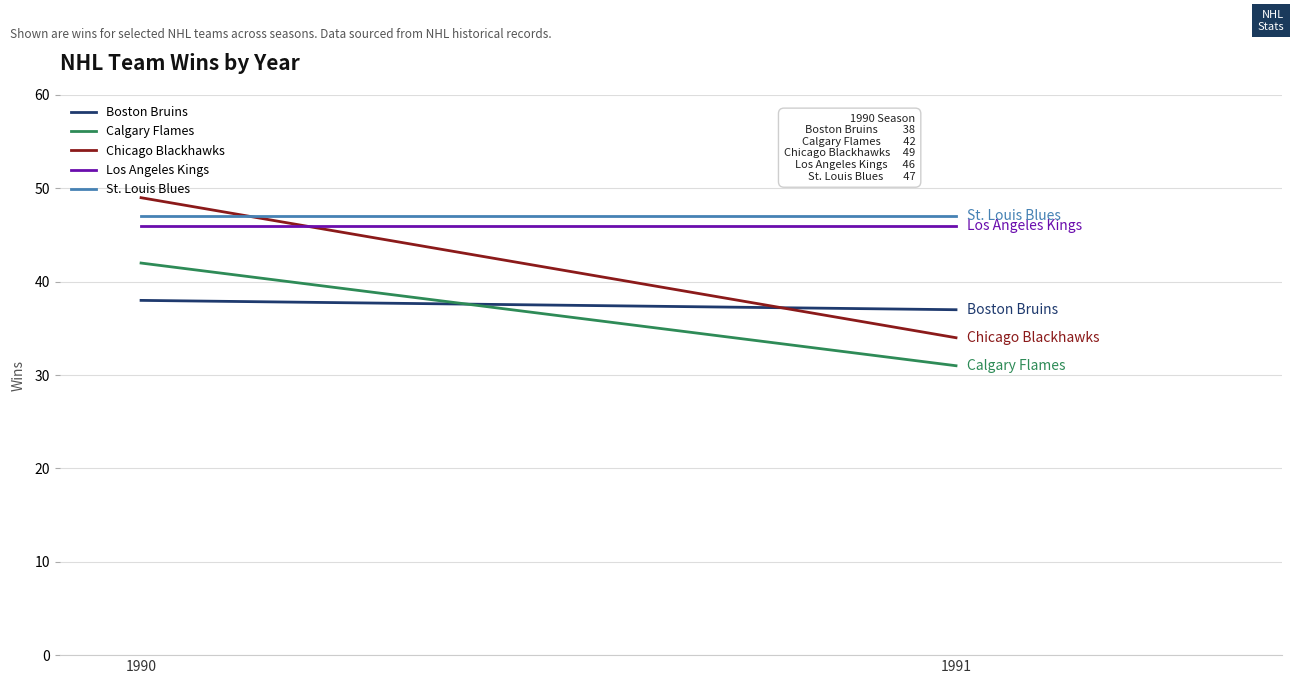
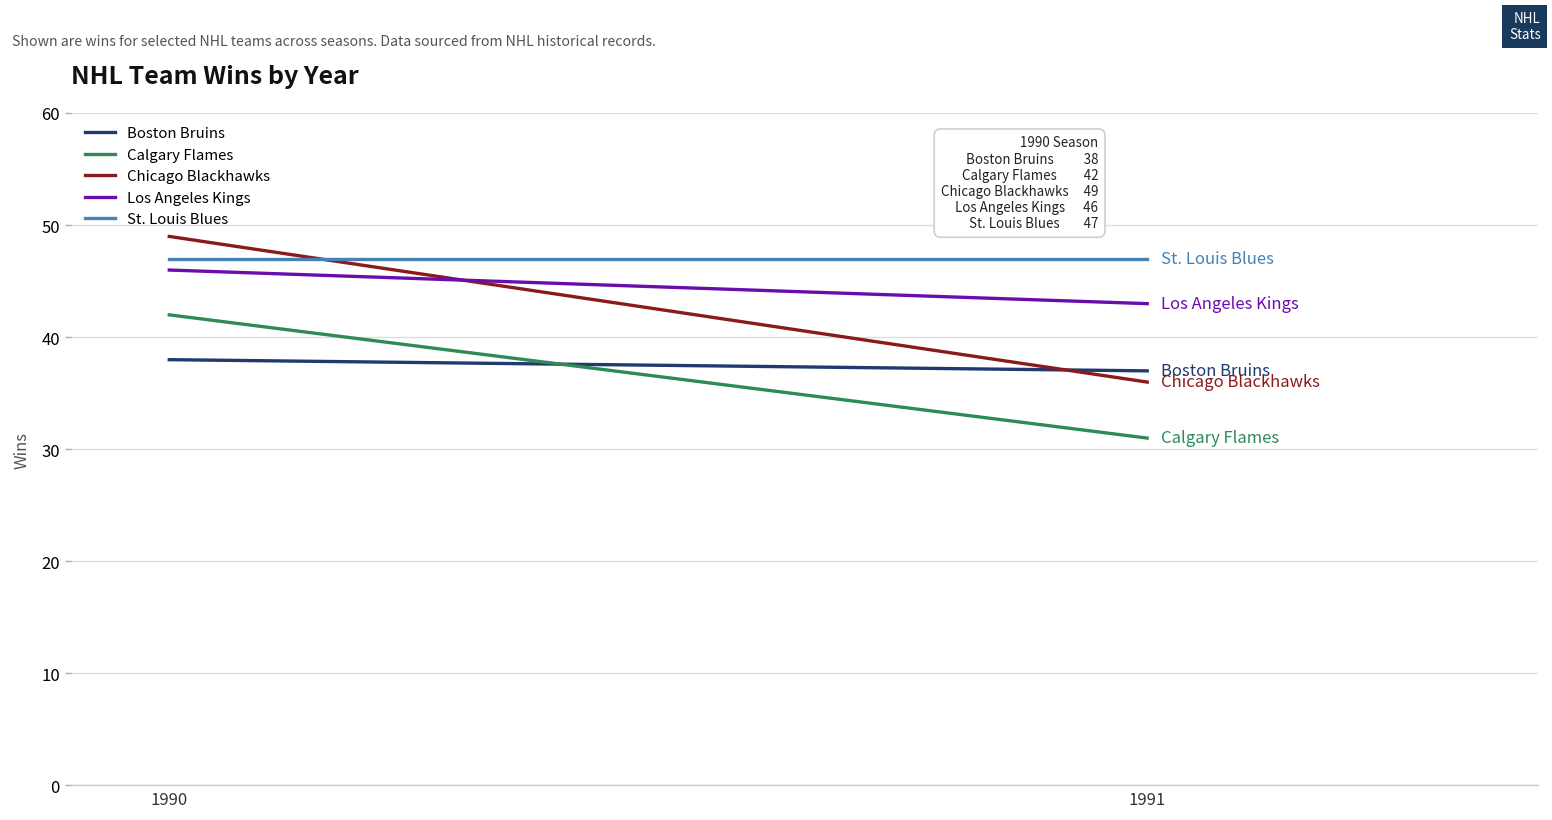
Chicago Blackhawks, 1991: 34 -> 36
Los Angeles Kings, 1991: 46 -> 43
